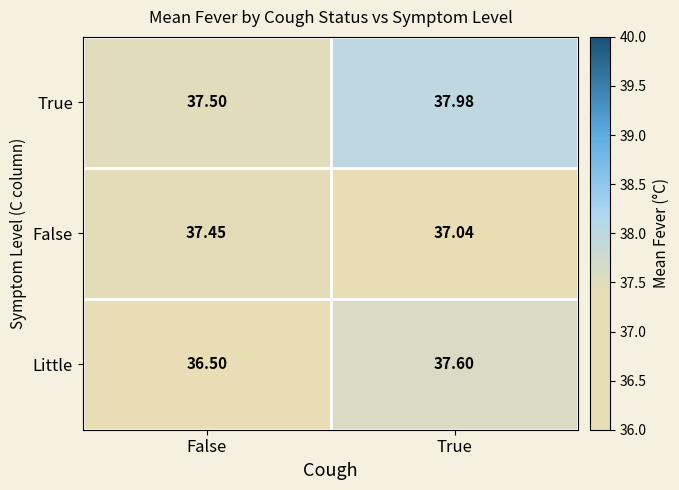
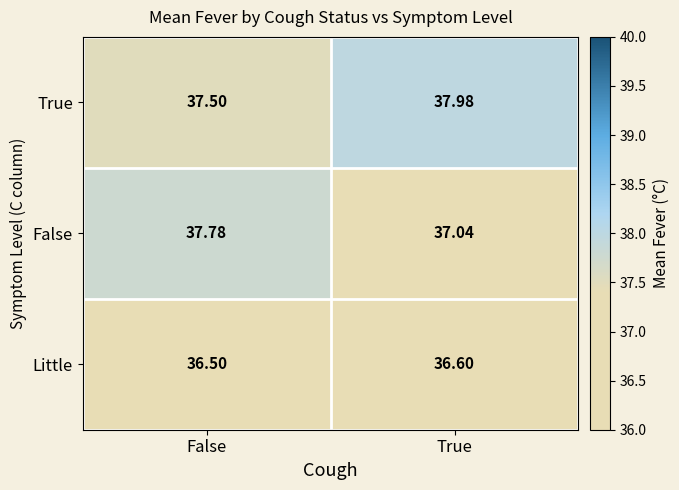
False, False: 37.45 -> 37.78
Little, True: 37.60 -> 36.60
